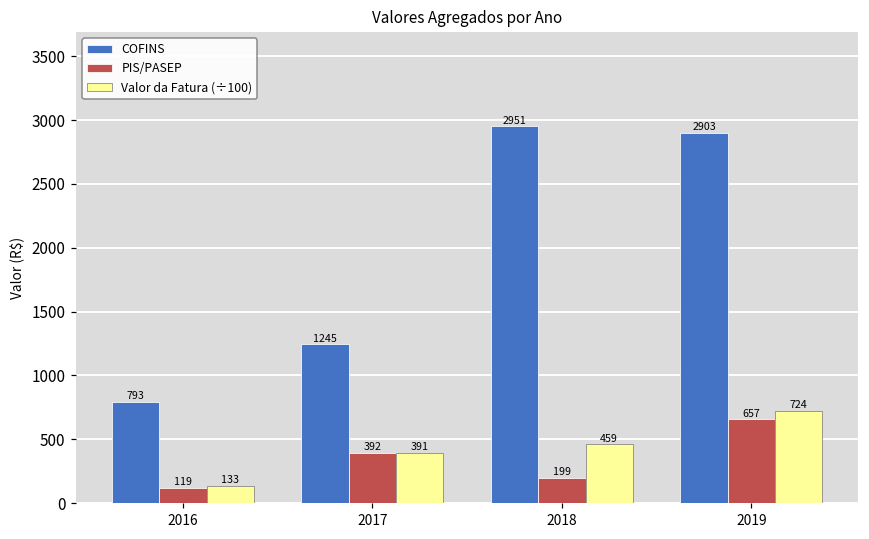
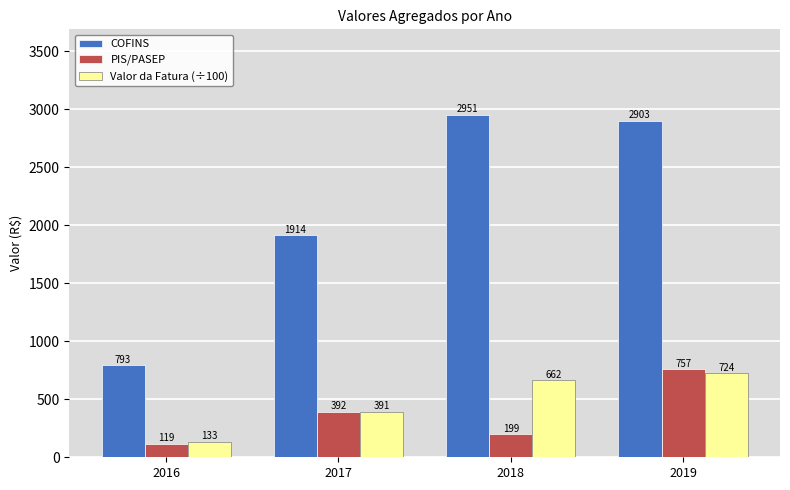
COFINS, 2017: 1245 -> 1914
Valor da Fatura (÷100), 2018: 459 -> 662
PIS/PASEP, 2019: 657 -> 757
